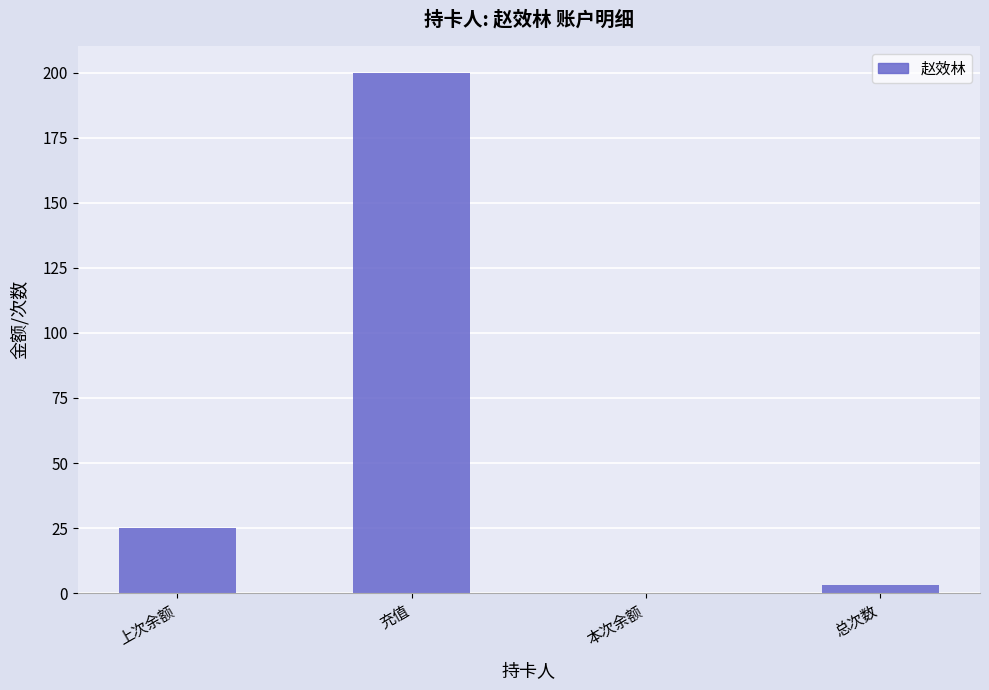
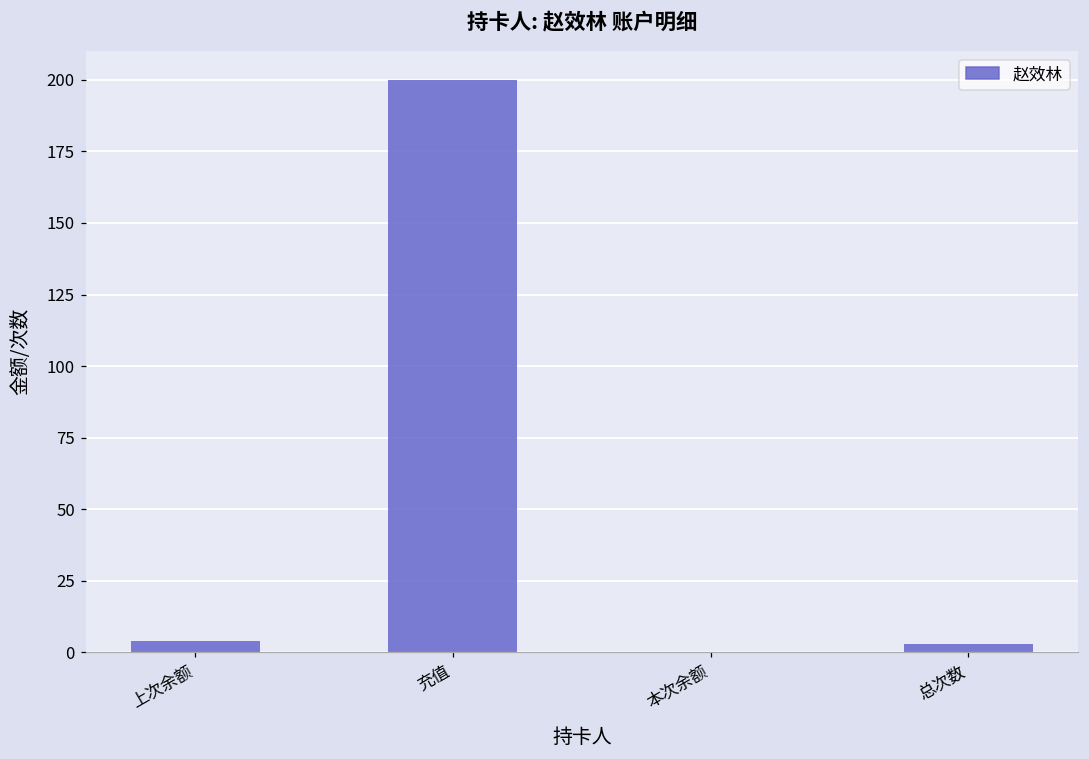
上次余额: 25 -> 4
